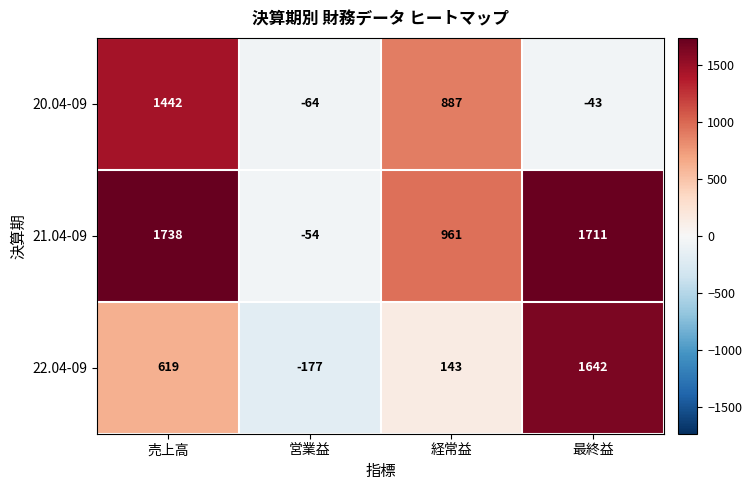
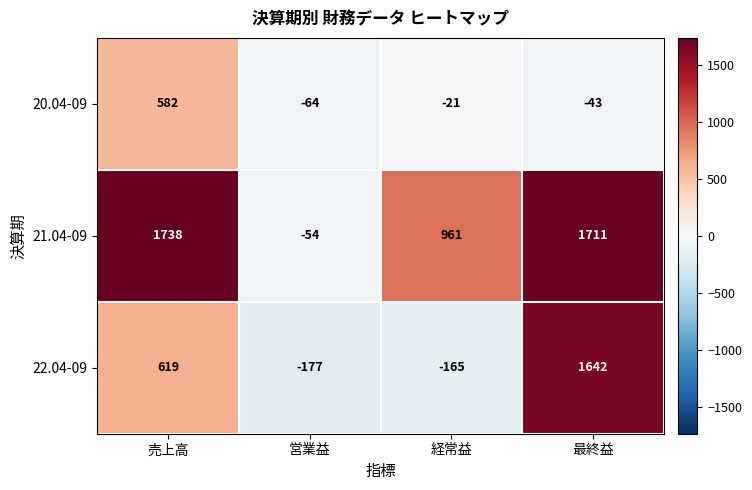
20.04-09, 売上高: 1442 -> 582
20.04-09, 経常益: 887 -> -21
22.04-09, 経常益: 143 -> -165
